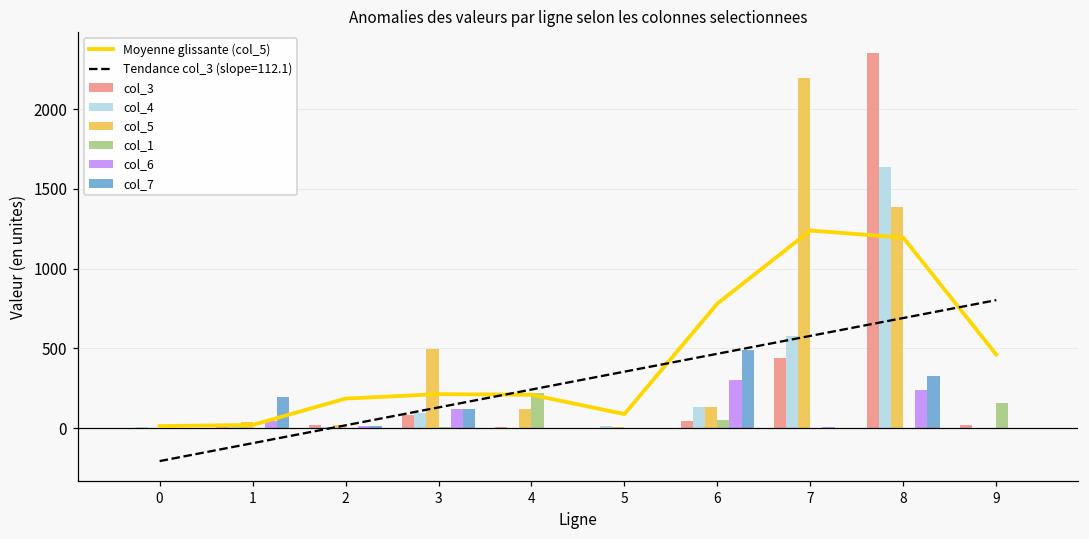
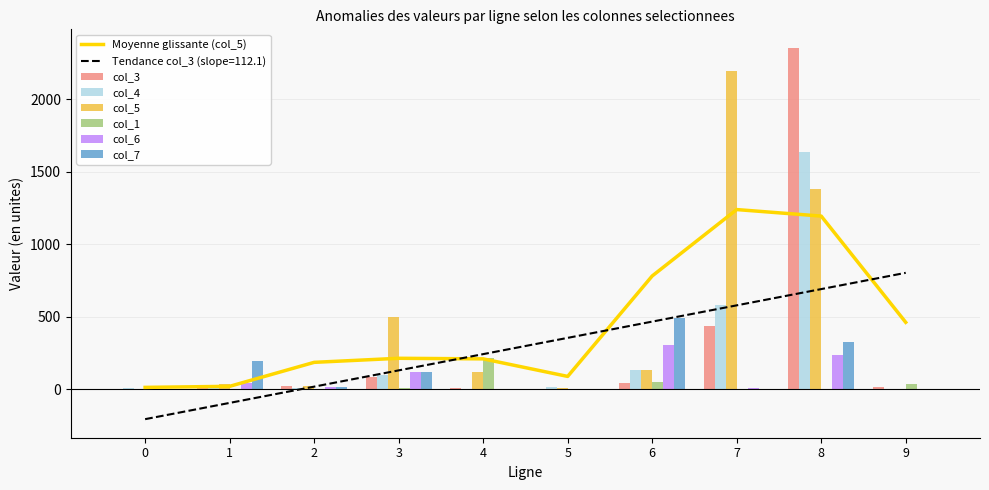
col_1, 9: 160 -> 30
